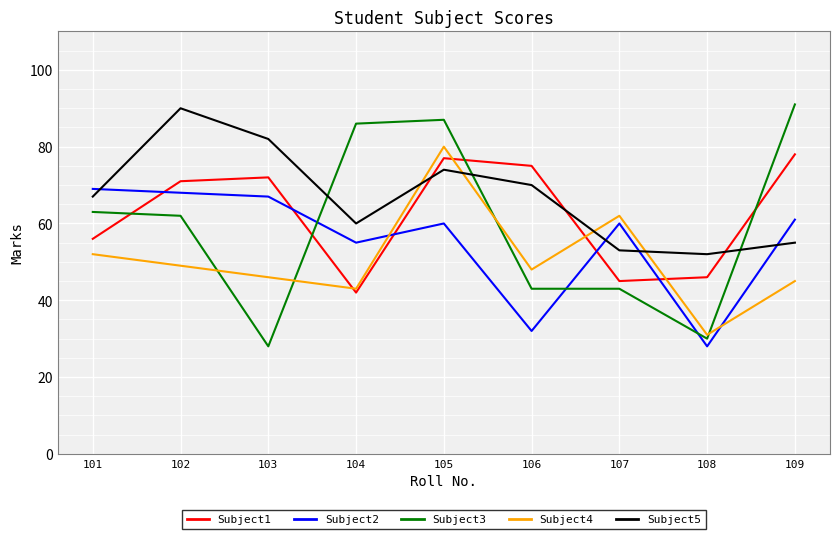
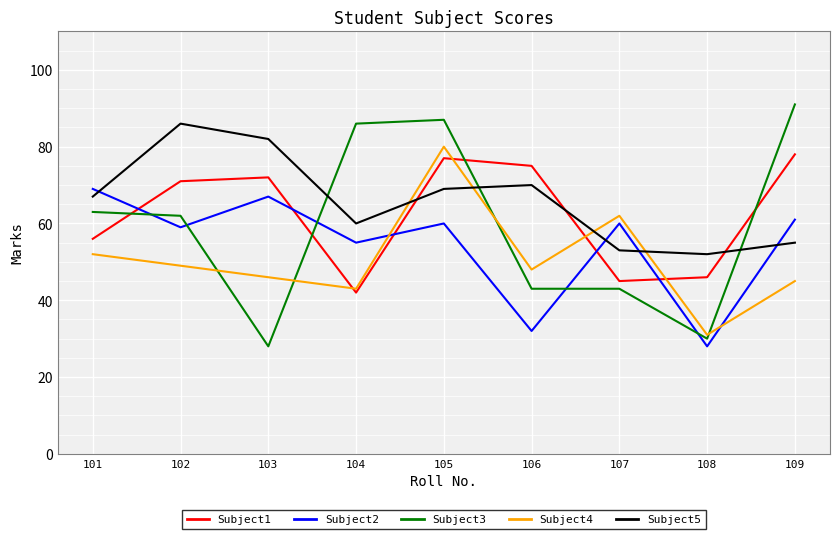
Subject2, 102: 68 -> 59
Subject5, 102: 90 -> 86
Subject5, 105: 74 -> 69
